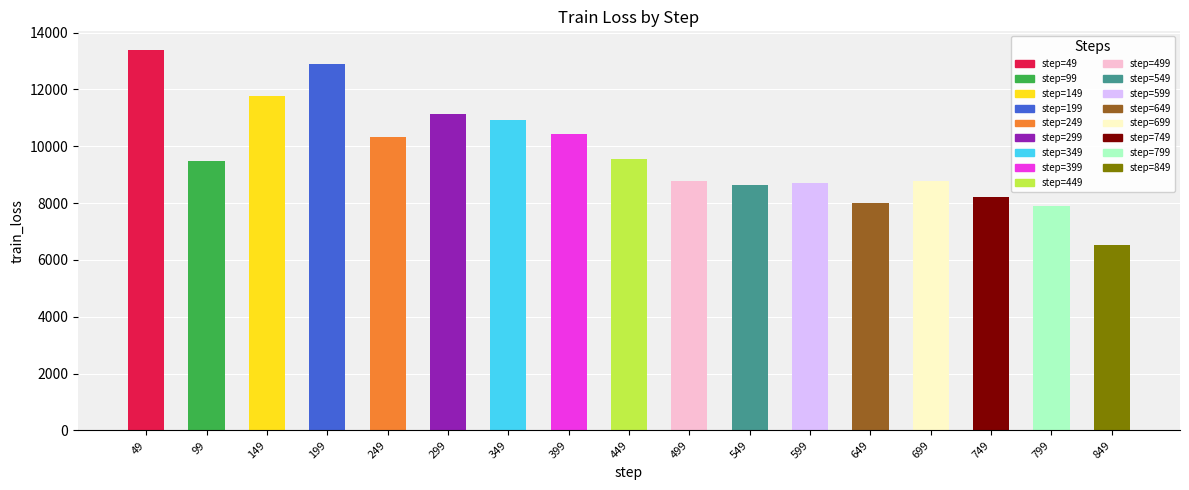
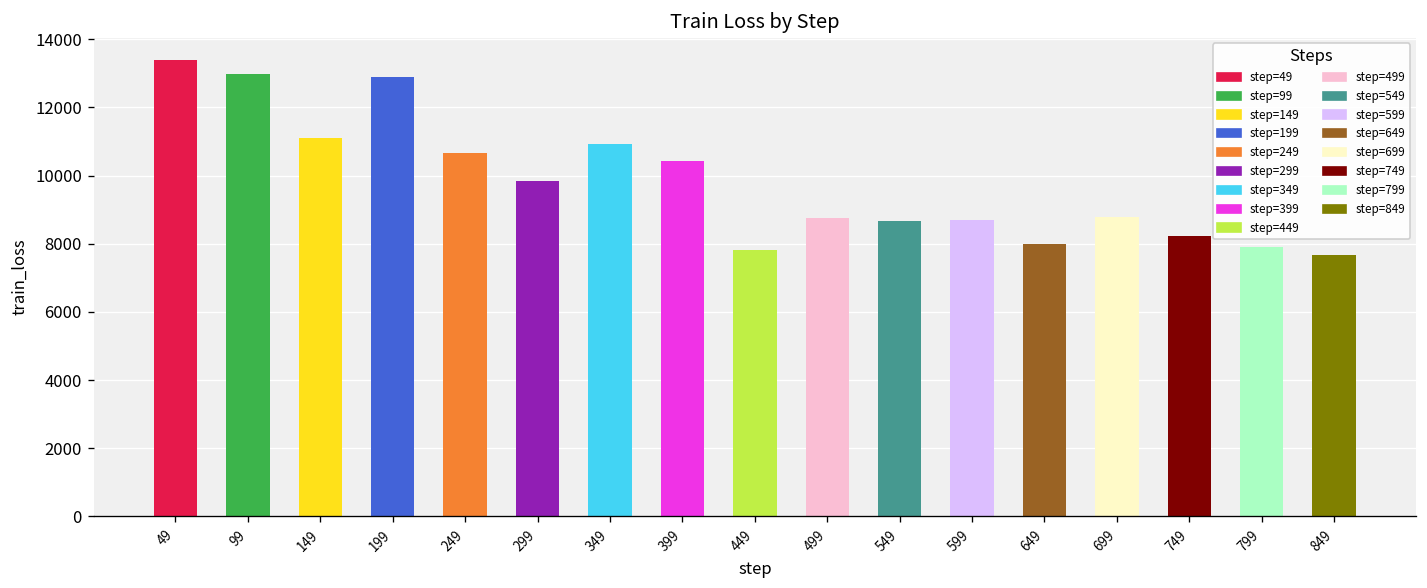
99: 9500 -> 13000
149: 11800 -> 11100
249: 10300 -> 10700
299: 11200 -> 9800
449: 9600 -> 7800
849: 6500 -> 7700
